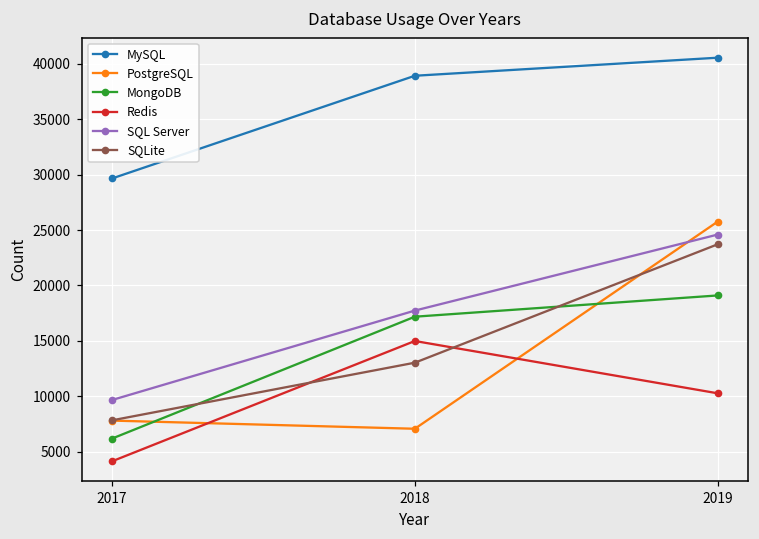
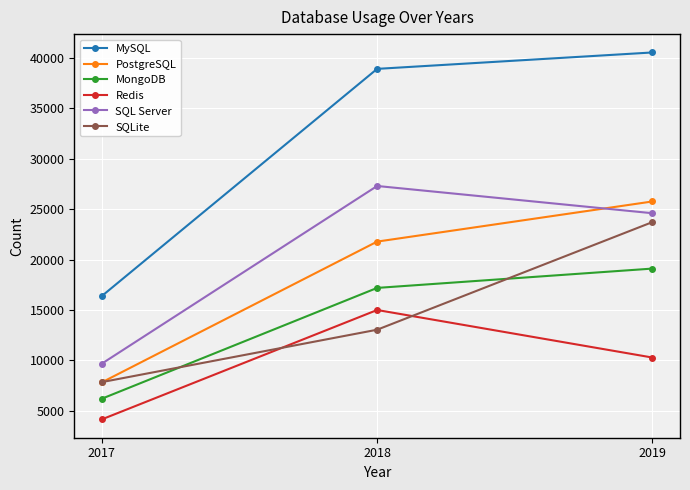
MySQL, 2017: 29600 -> 16400
PostgreSQL, 2018: 7100 -> 21800
SQL Server, 2018: 17700 -> 27300
